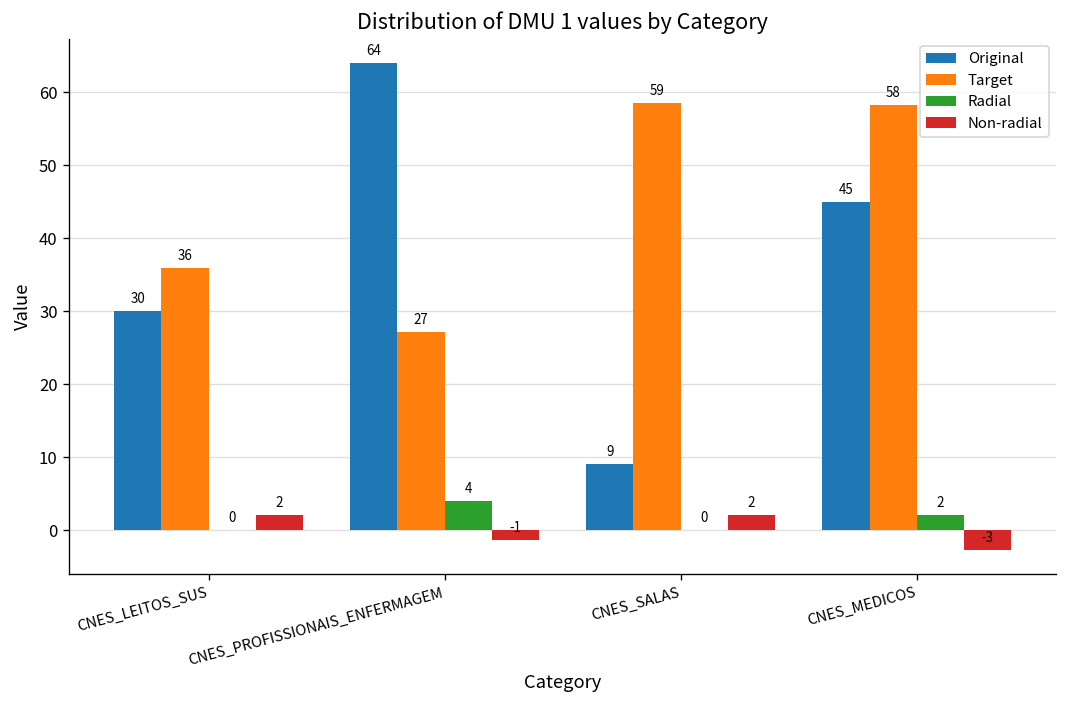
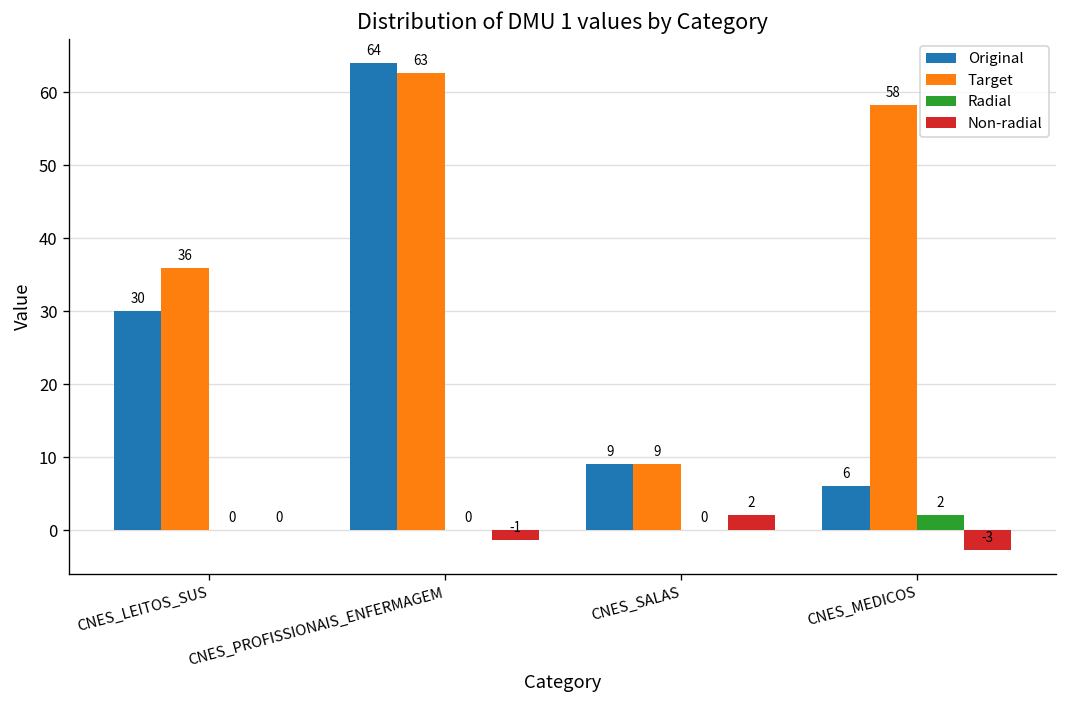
Non-radial, CNES_LEITOS_SUS: 2 -> 0
Target, CNES_PROFISSIONAIS_ENFERMAGEM: 27 -> 63
Radial, CNES_PROFISSIONAIS_ENFERMAGEM: 4 -> 0
Target, CNES_SALAS: 59 -> 9
Original, CNES_MEDICOS: 45 -> 6
